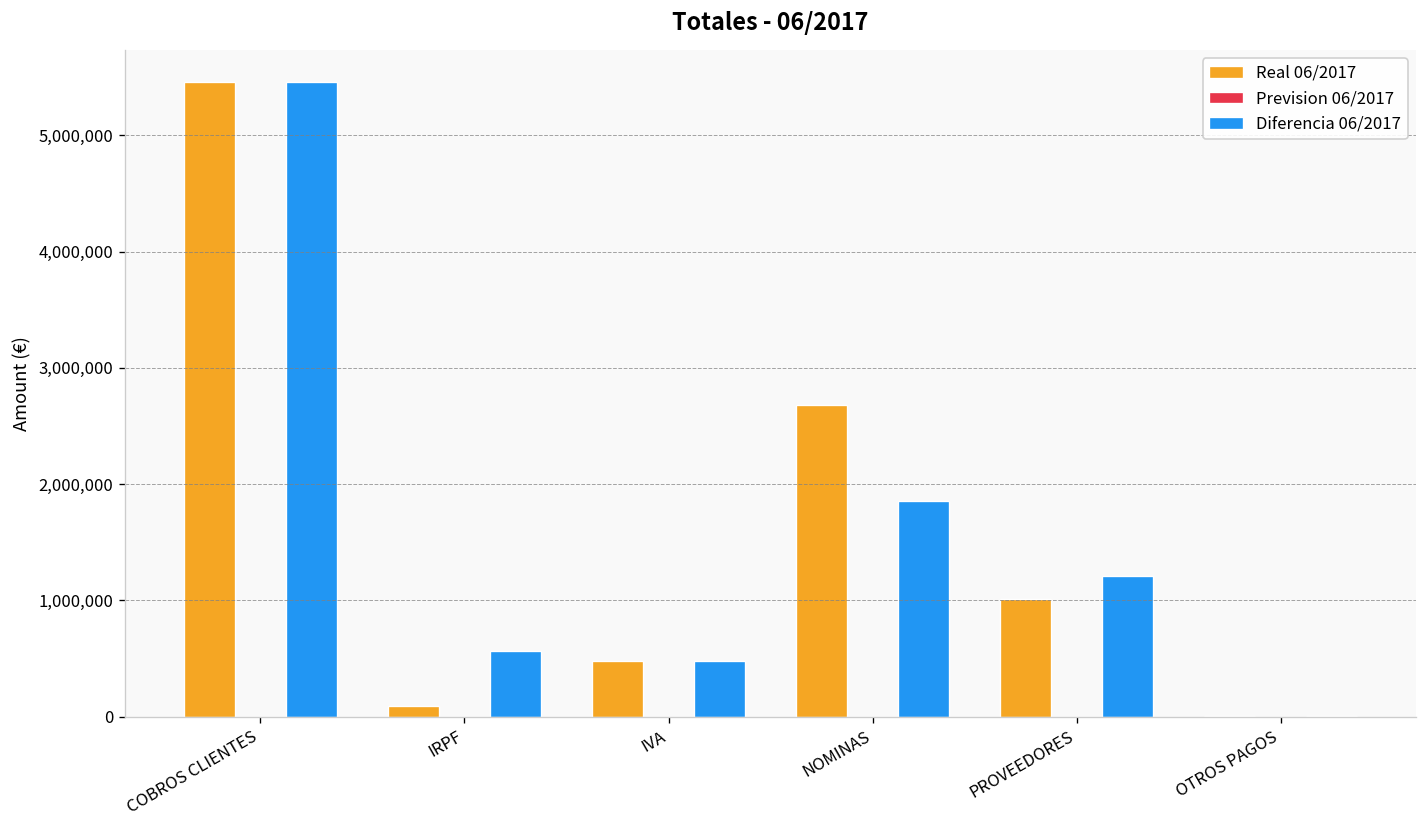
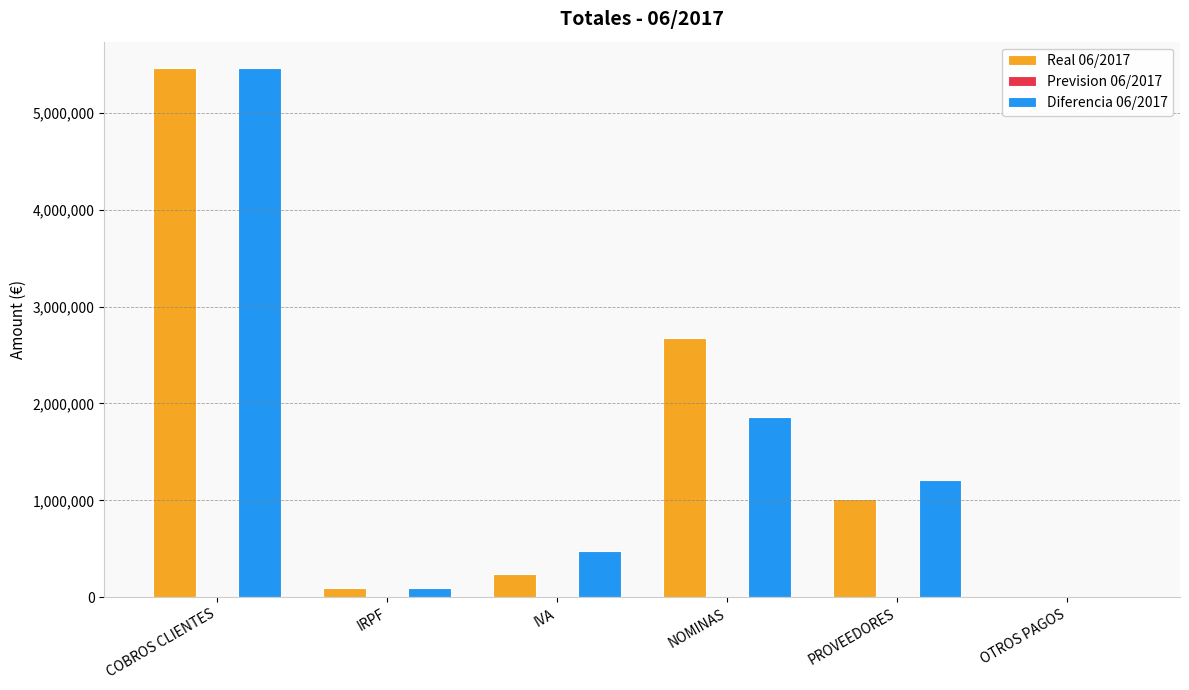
Diferencia 06/2017, IRPF: 600,000 -> 100,000
Real 06/2017, IVA: 500,000 -> 200,000
